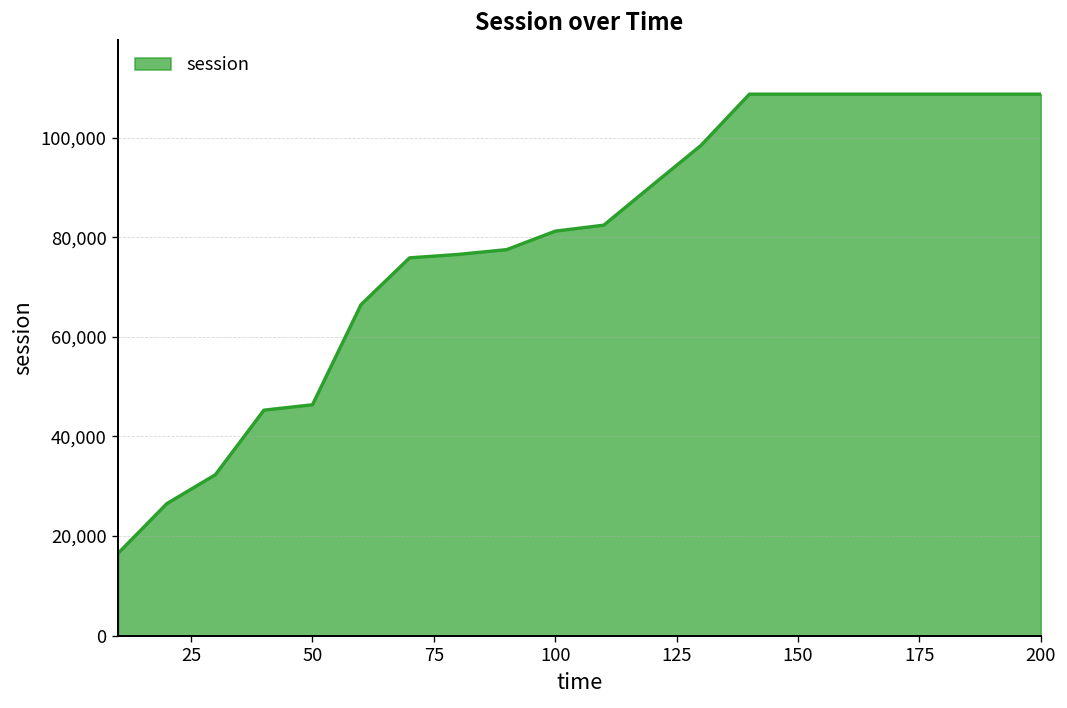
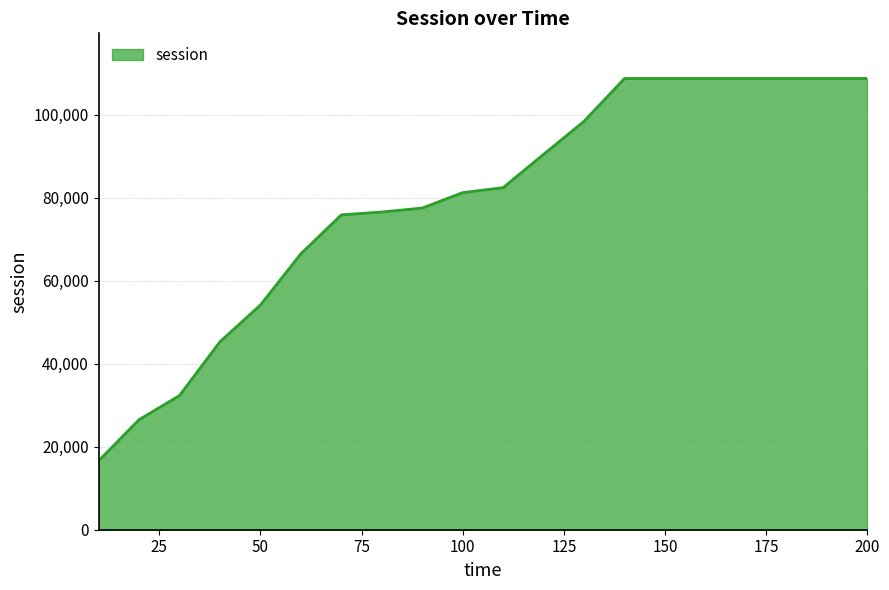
50: 46,000 -> 54,000
